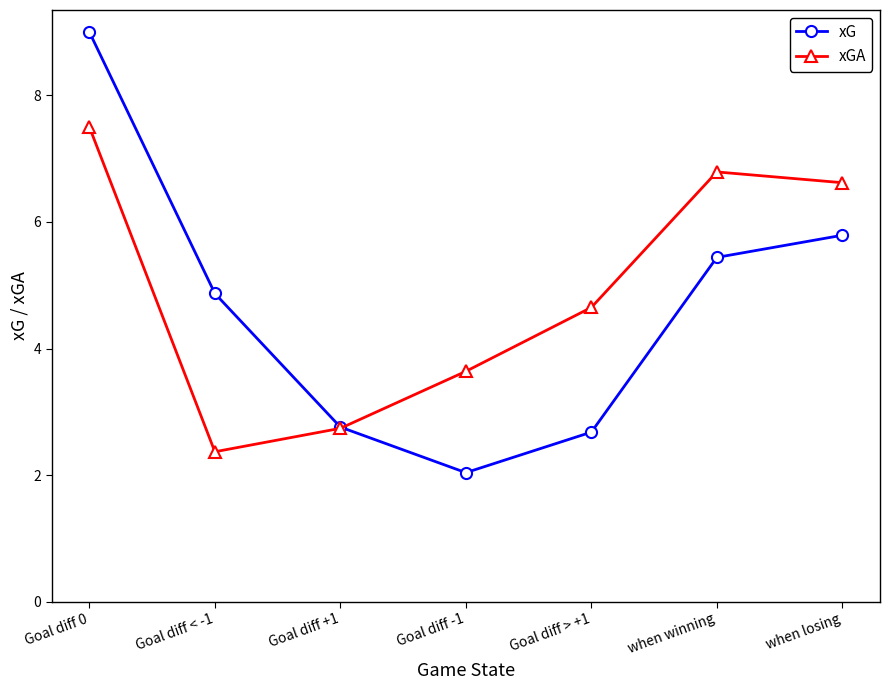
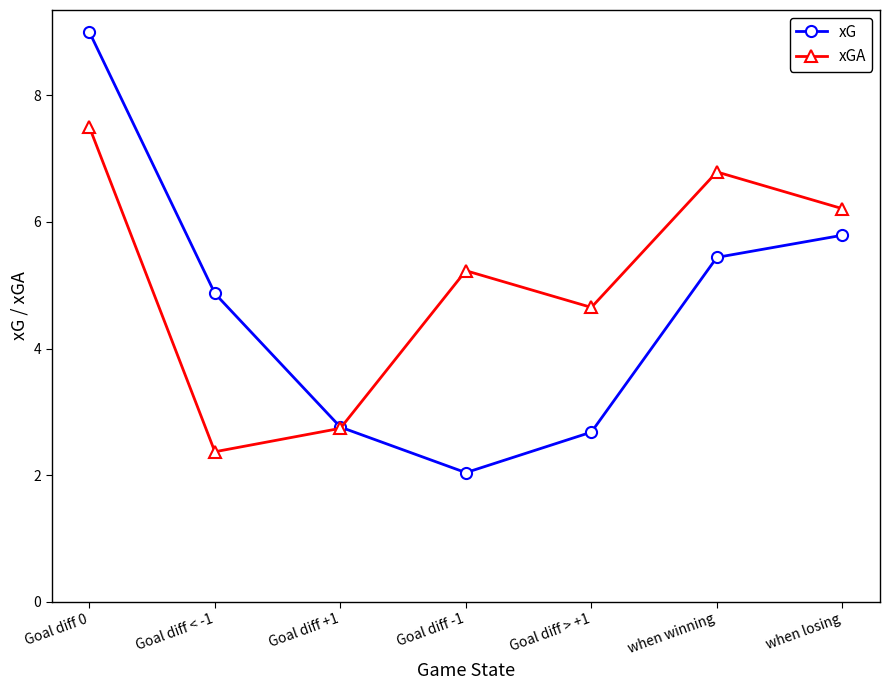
xGA, Goal diff -1: 3.6 -> 5.2
xGA, when losing: 6.6 -> 6.2
